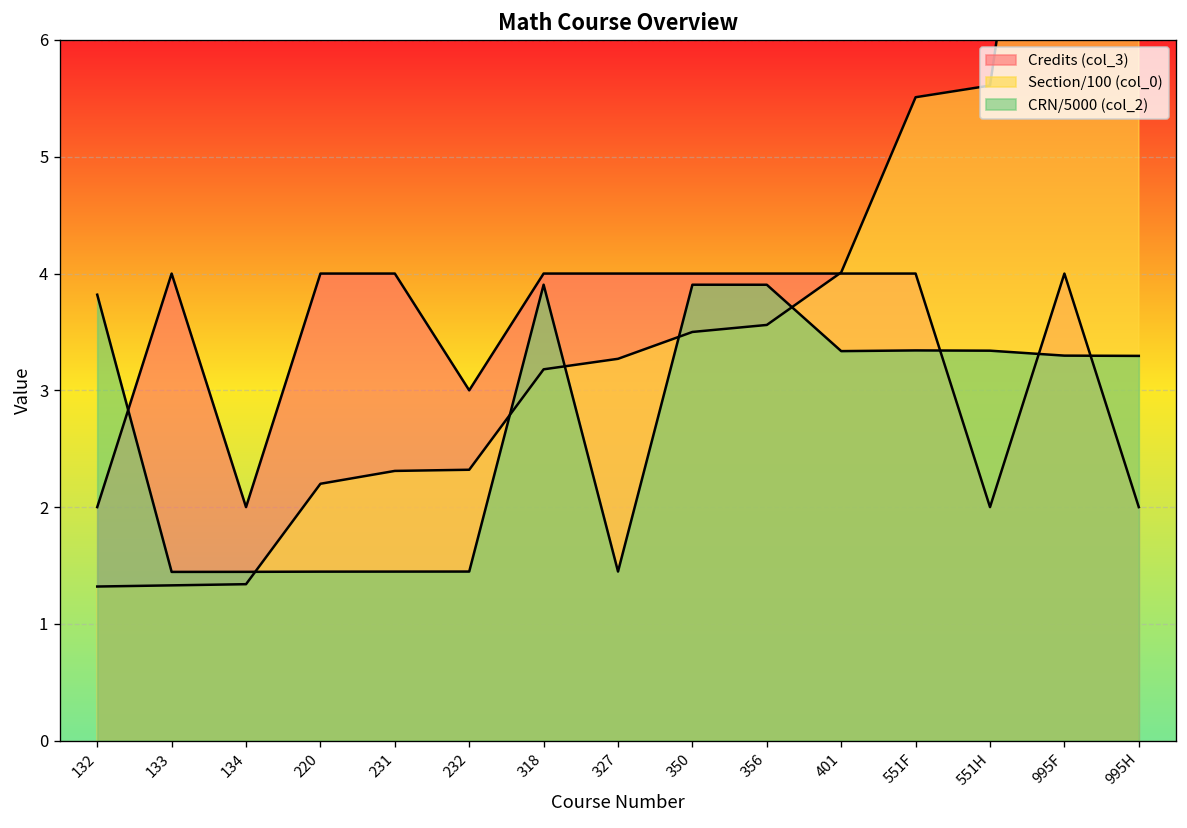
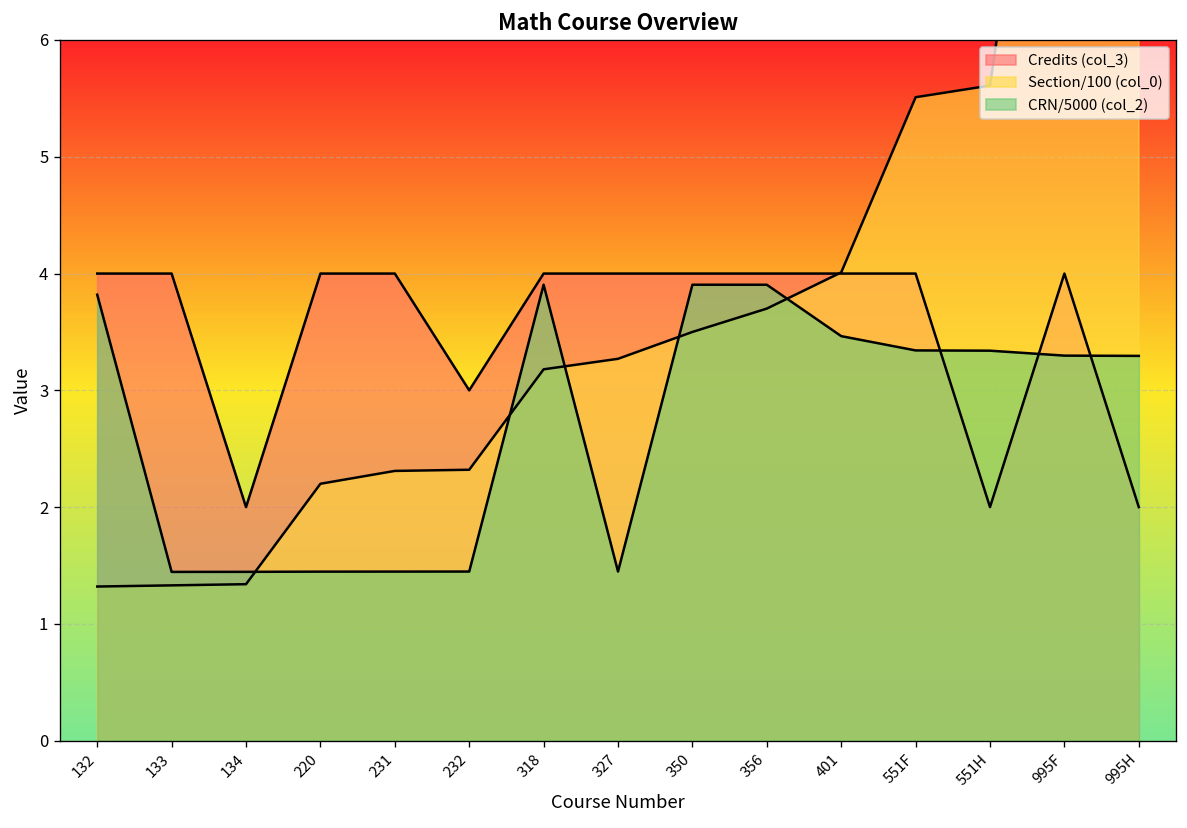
Credits (col_3), 132: 2 -> 4
Section/100 (col_0), 356: 3.6 -> 3.7
CRN/5000 (col_2), 401: 3.3 -> 3.5
